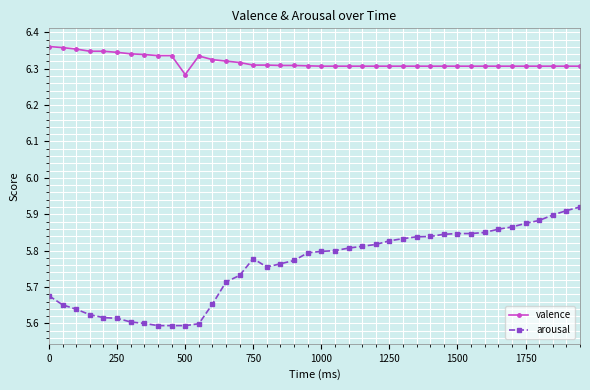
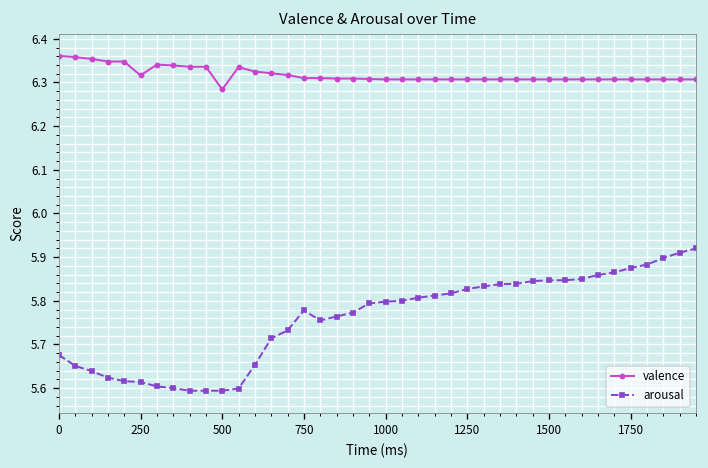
valence, 250: 6.35 -> 6.32
